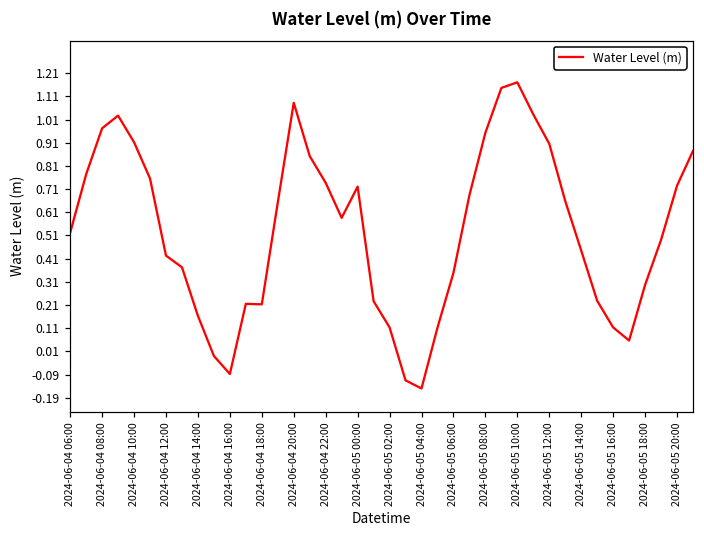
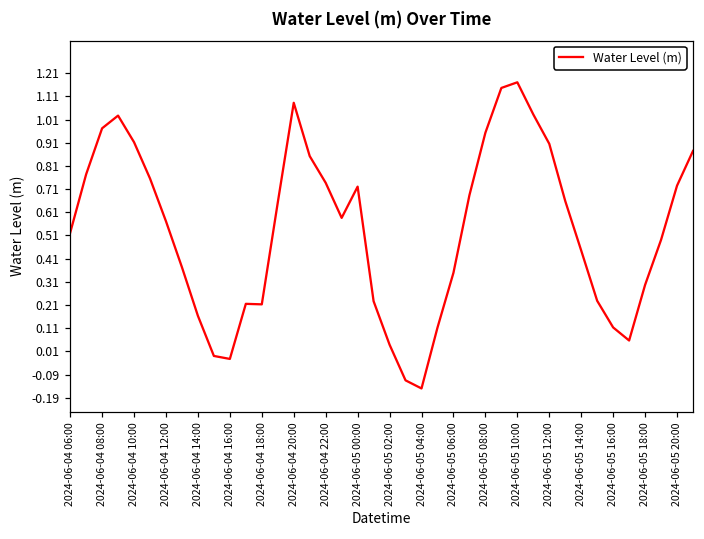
2024-06-04 12:00: 0.42 -> 0.57
2024-06-04 16:00: -0.09 -> -0.02
2024-06-05 02:00: 0.11 -> 0.04
